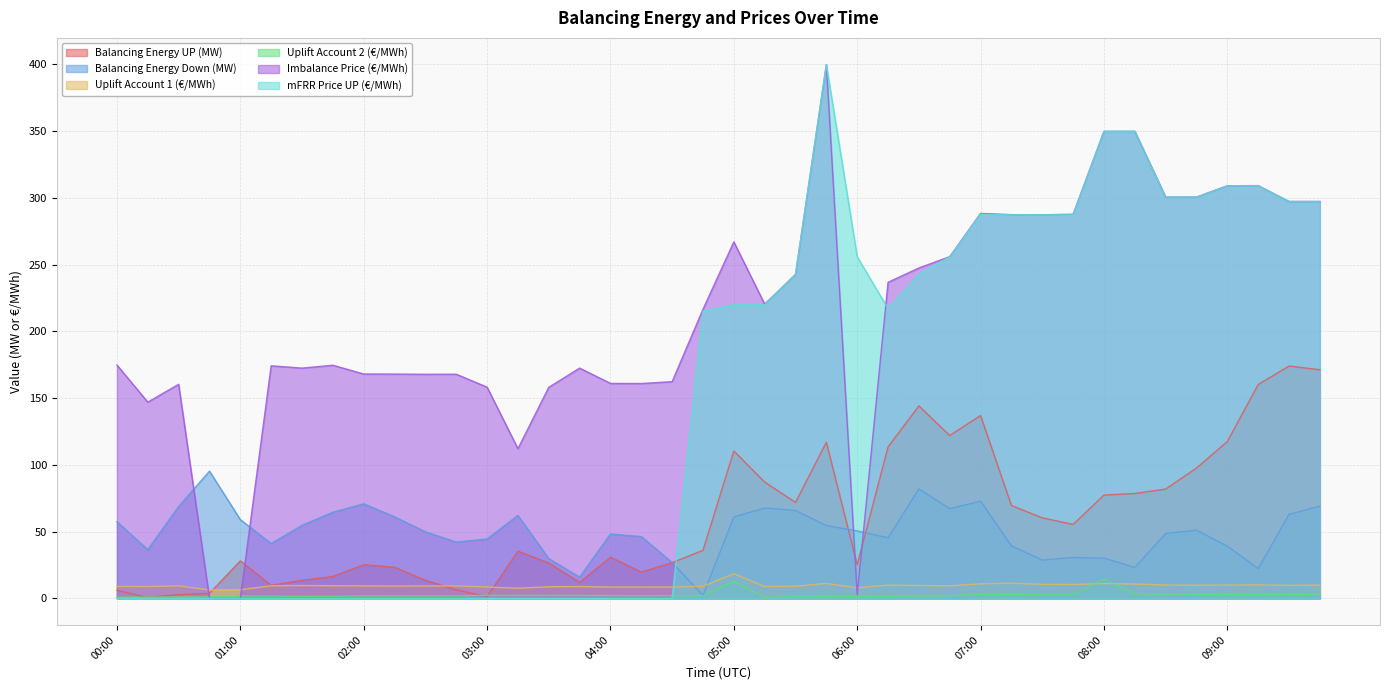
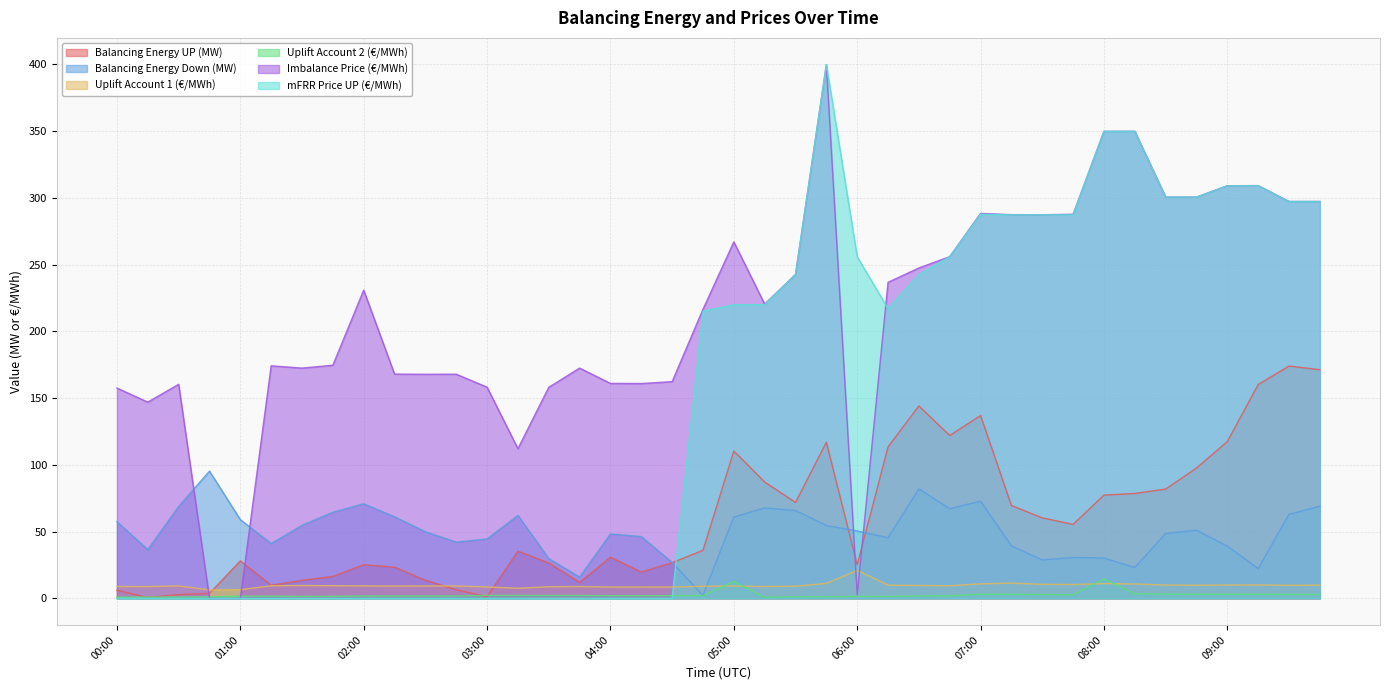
Imbalance Price (€/MWh), 00:00: 175 -> 158
Imbalance Price (€/MWh), 02:00: 168 -> 231
Uplift Account 1 (€/MWh), 05:00: 19 -> 9
Uplift Account 1 (€/MWh), 06:00: 8 -> 21
